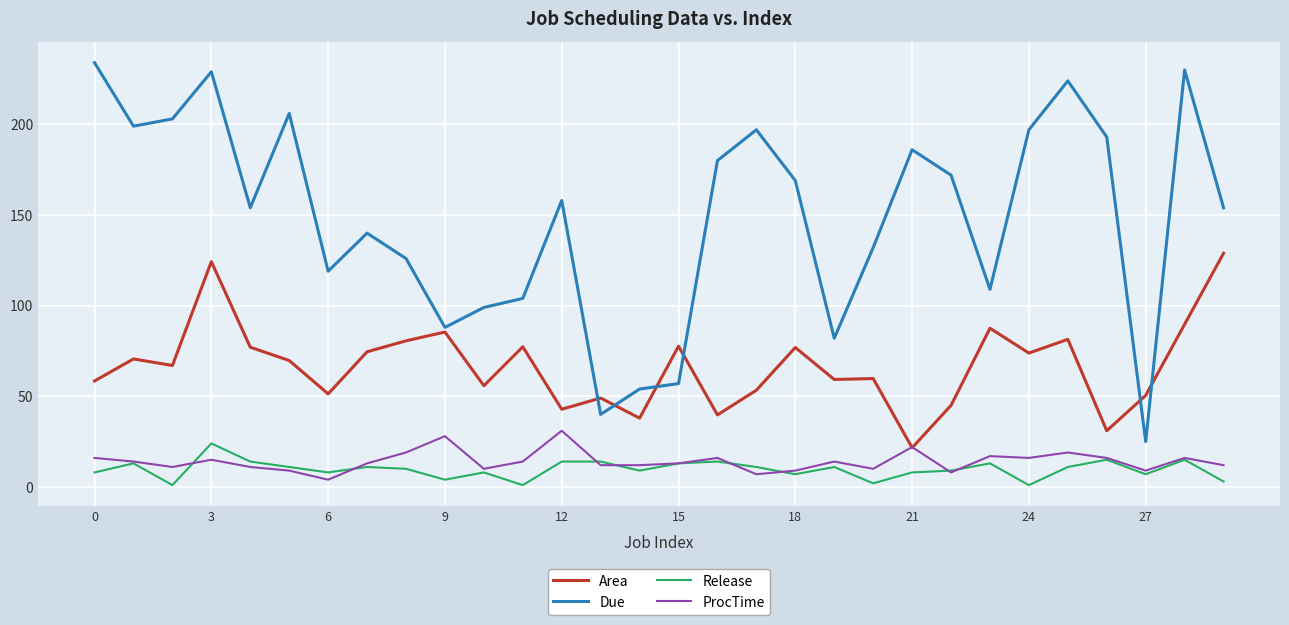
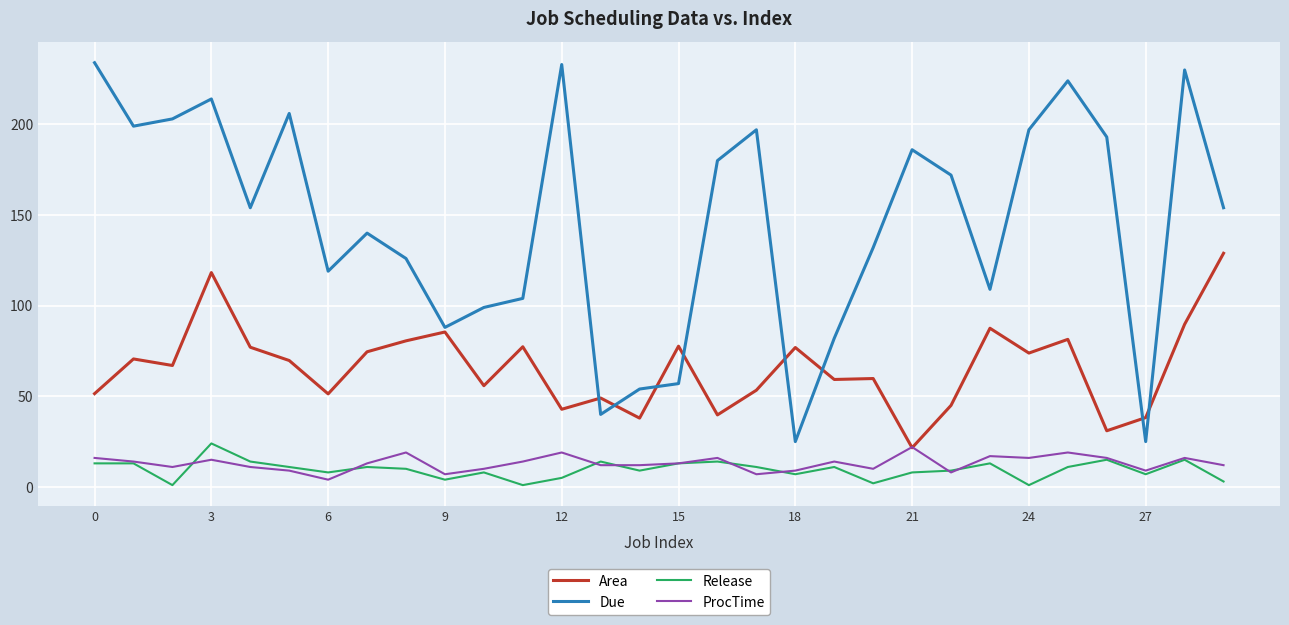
Area, 0: 58 -> 51
Release, 0: 8 -> 13
Area, 3: 124 -> 118
Due, 3: 229 -> 214
ProcTime, 9: 28 -> 7
Due, 12: 158 -> 233
Release, 12: 14 -> 5
ProcTime, 12: 31 -> 19
Due, 18: 169 -> 25
Area, 27: 50 -> 38
